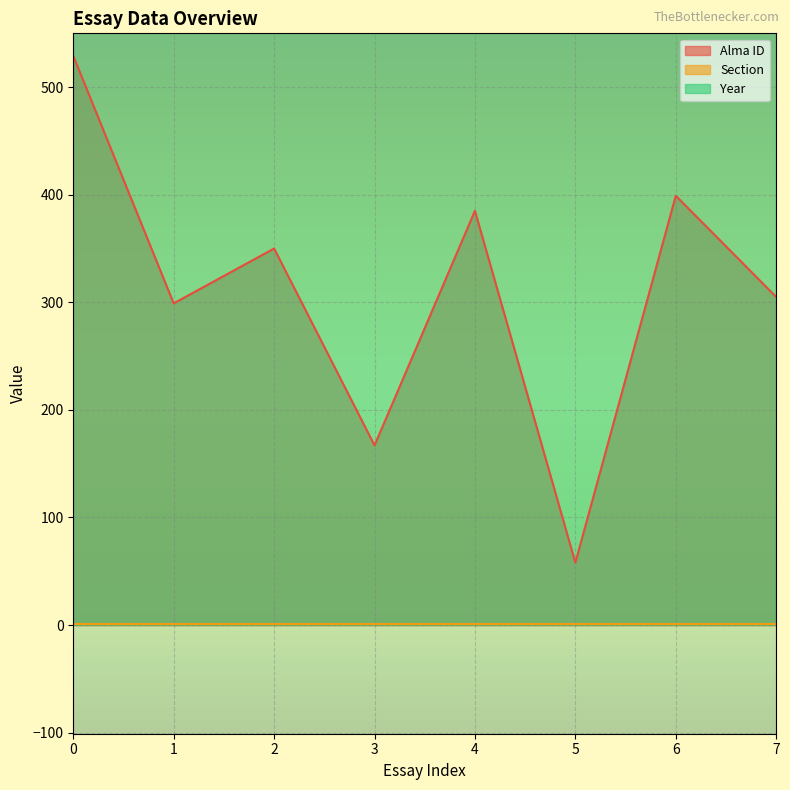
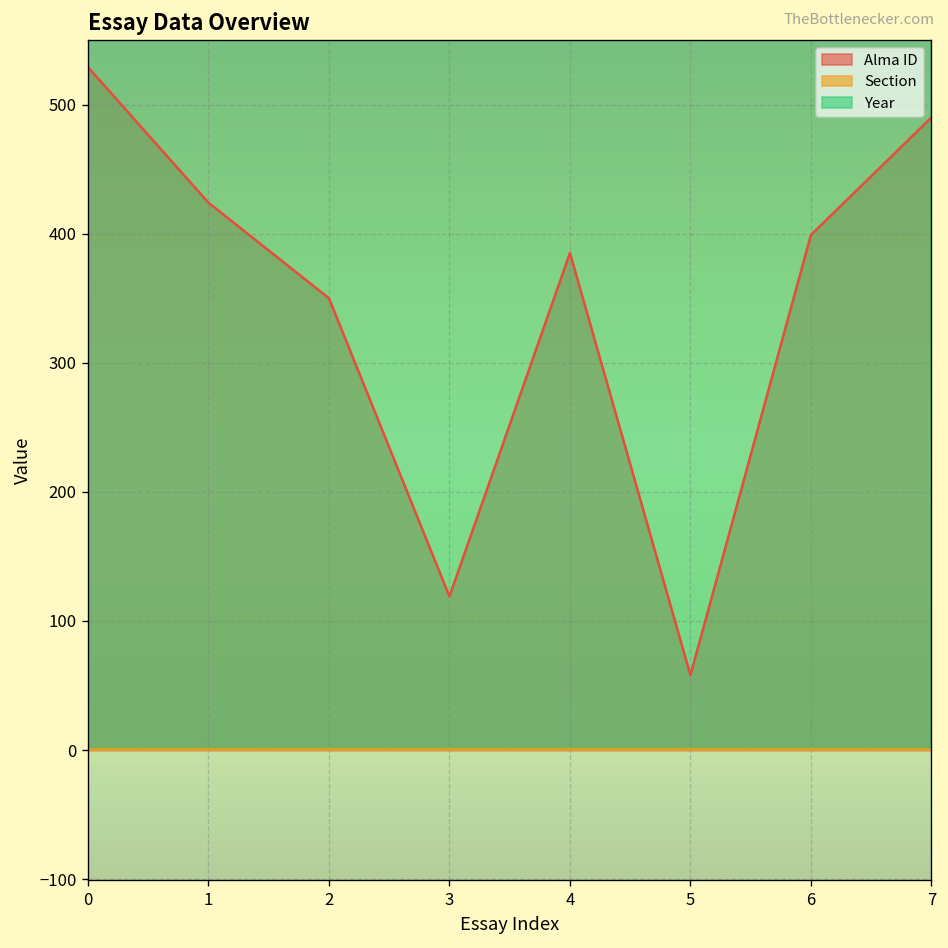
Alma ID, 1: 299 -> 424
Alma ID, 3: 167 -> 119
Alma ID, 7: 305 -> 490
